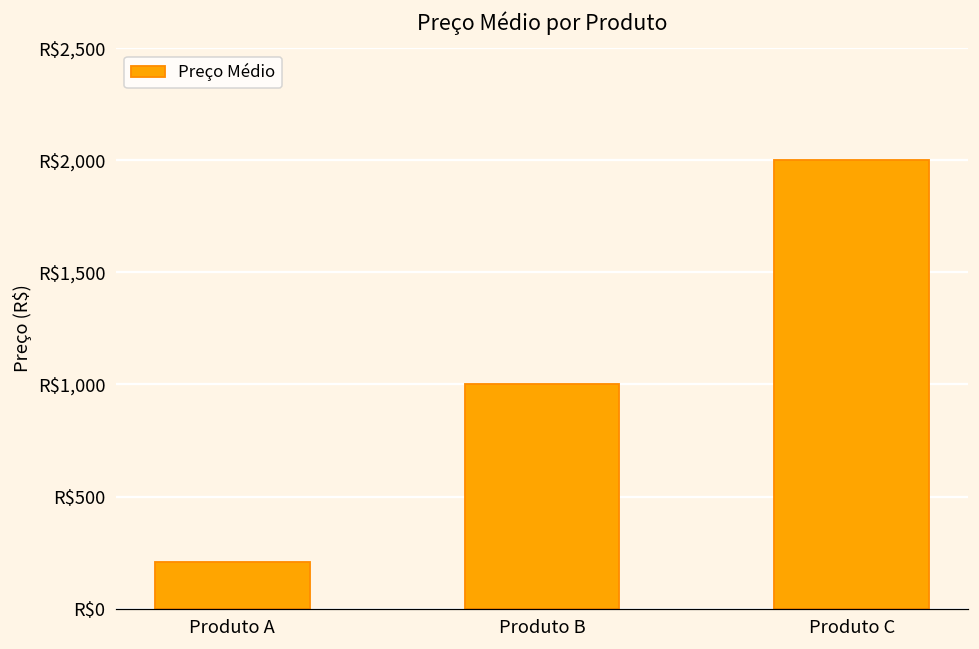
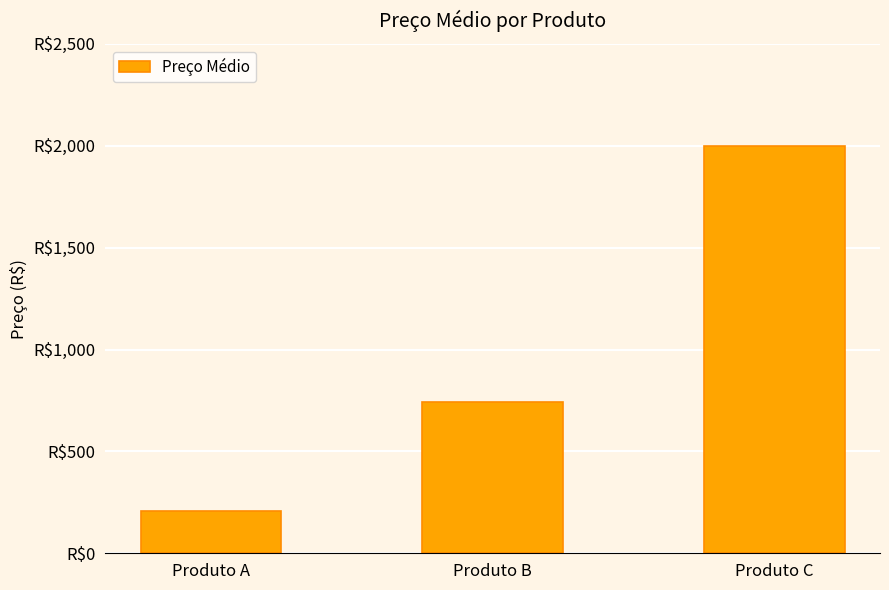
Produto B: R$1,000 -> R$740
